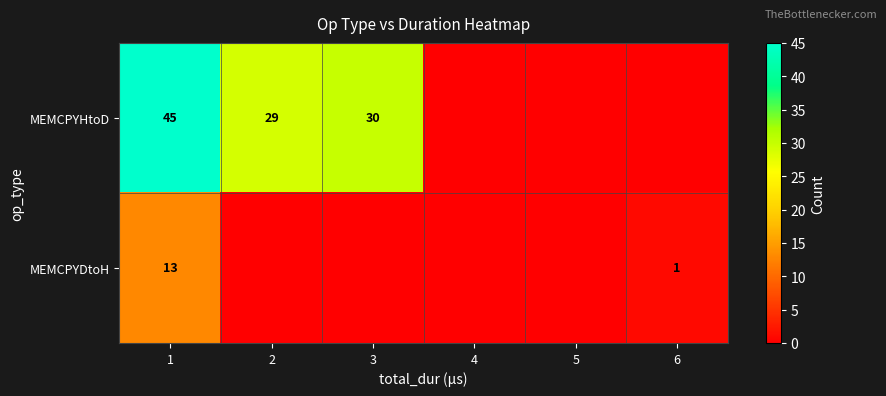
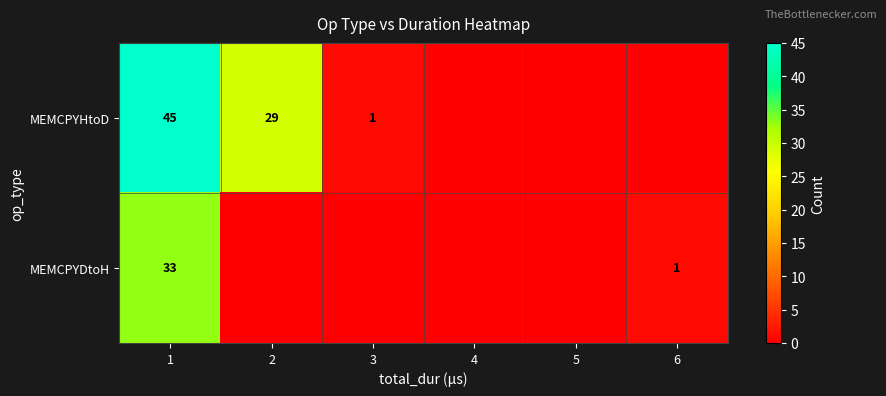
MEMCPYHtoD, 3: 30 -> 1
MEMCPYDtoH, 1: 13 -> 33
